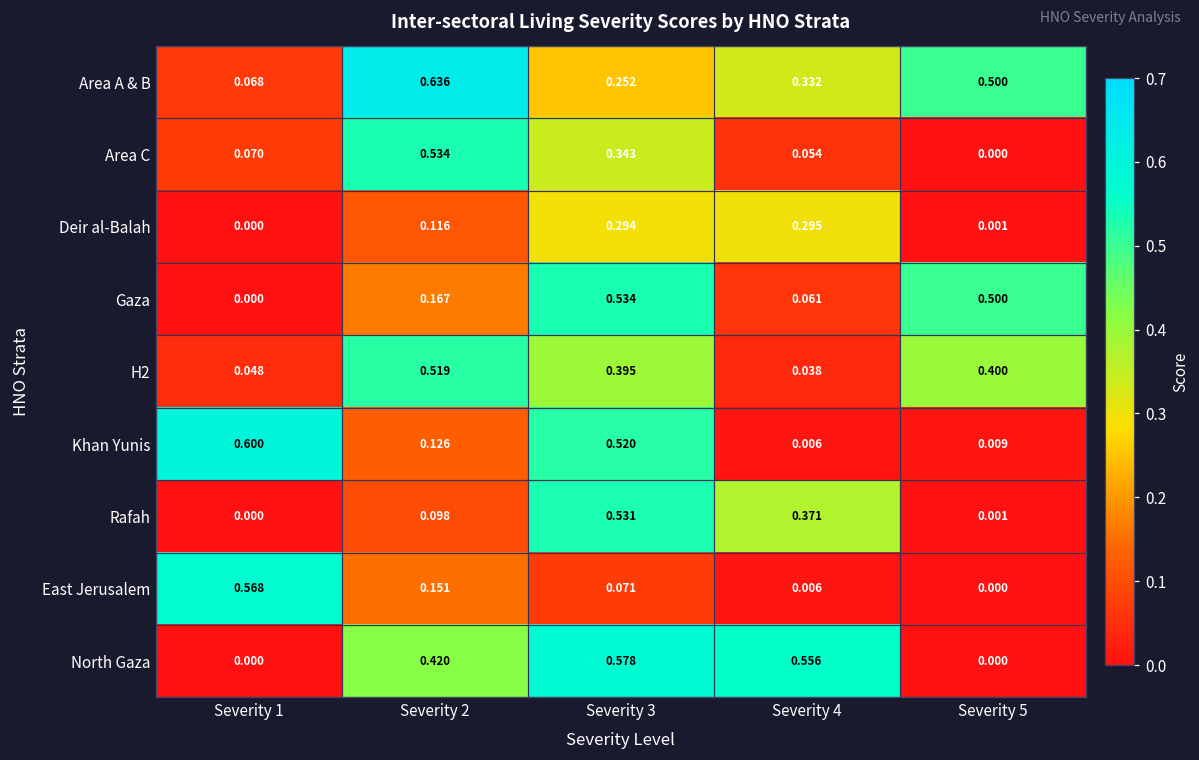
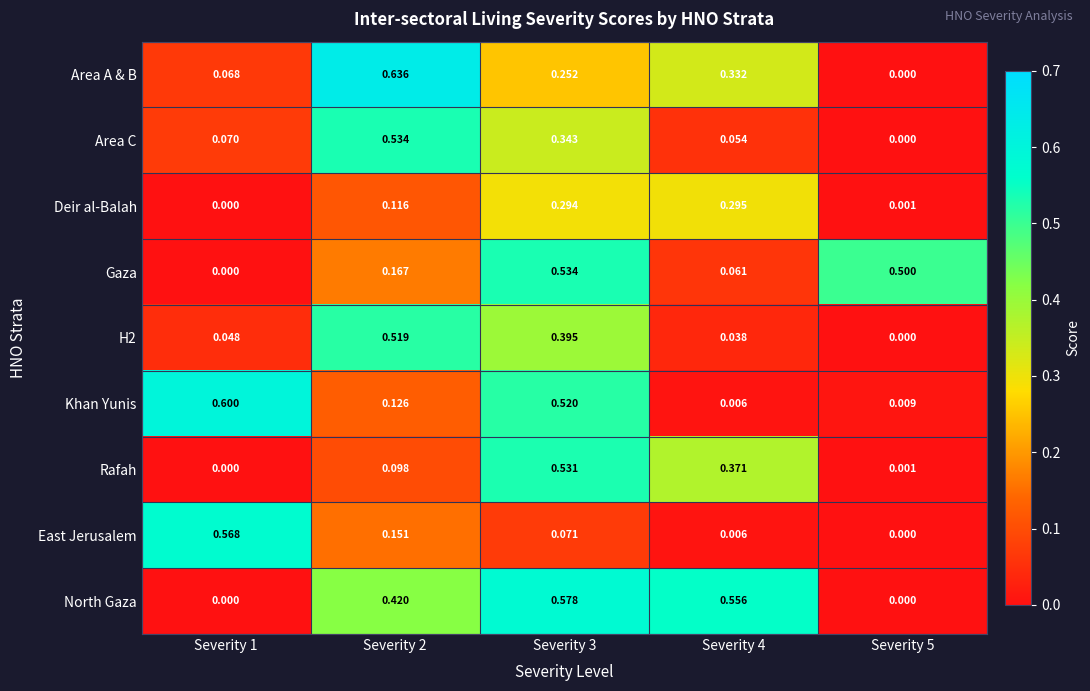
Area A & B, Severity 5: 0.500 -> 0.000
H2, Severity 5: 0.400 -> 0.000
